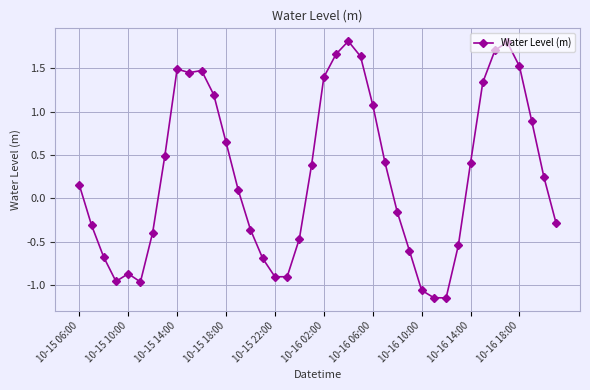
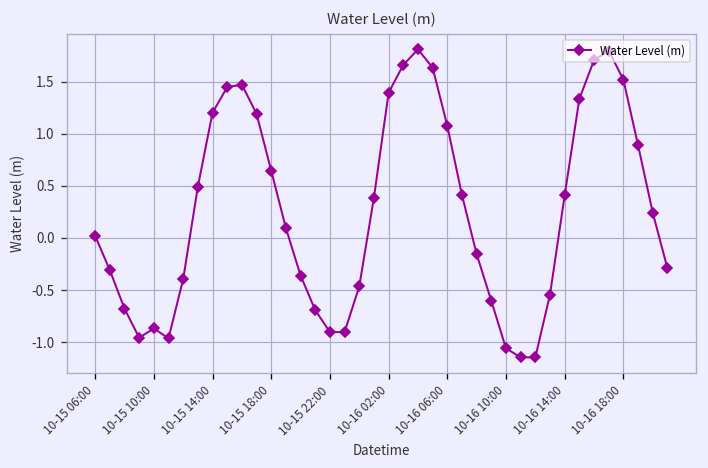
10-15 06:00: 0.2 -> 0.0
10-15 14:00: 1.5 -> 1.2
